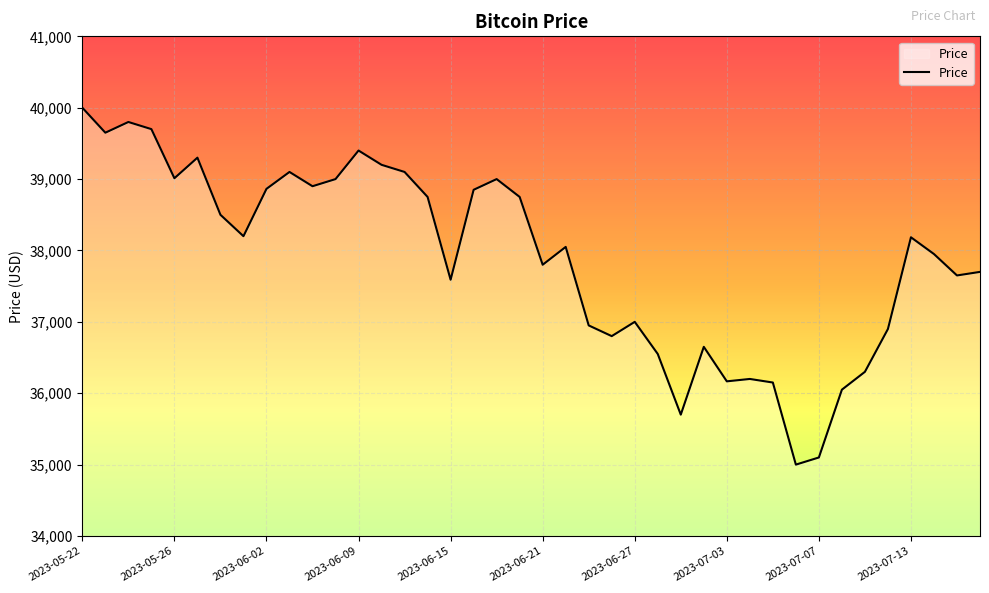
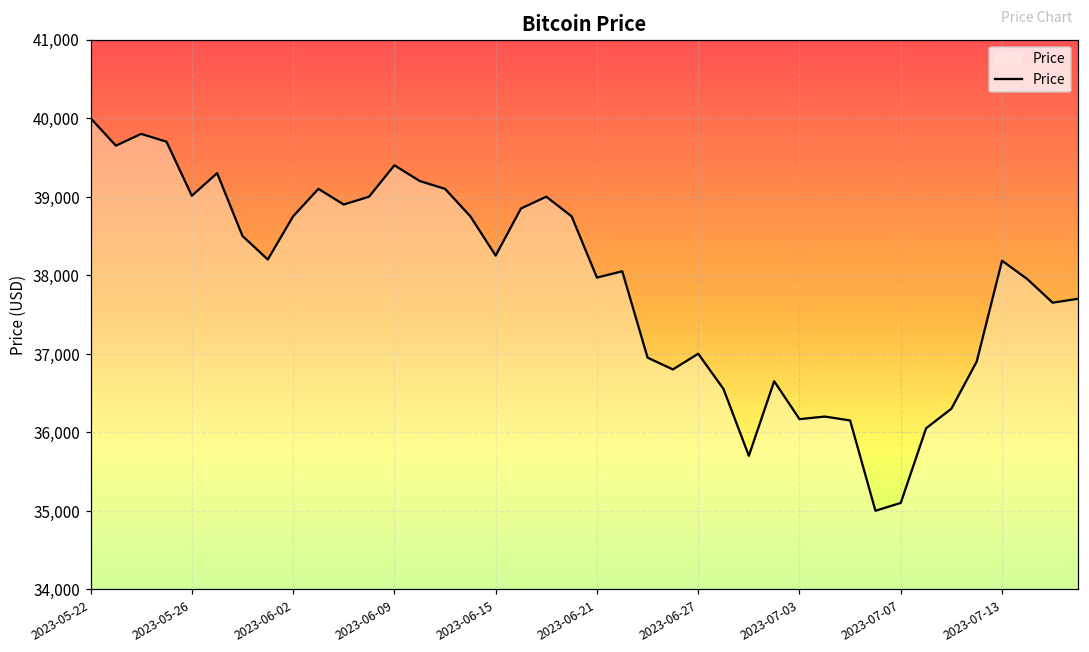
2023-06-02: 38,900 -> 38,800
2023-06-15: 37,600 -> 38,300
2023-06-21: 37,800 -> 38,000
